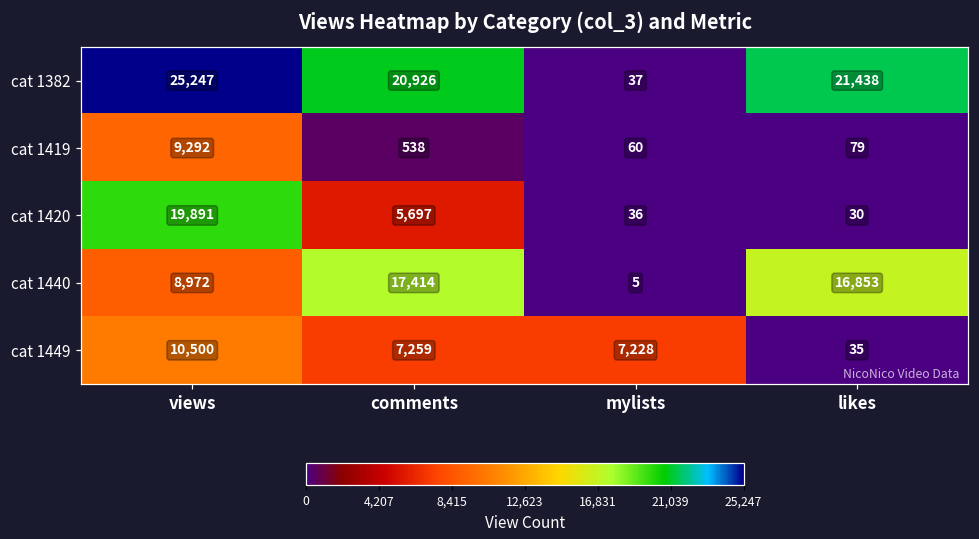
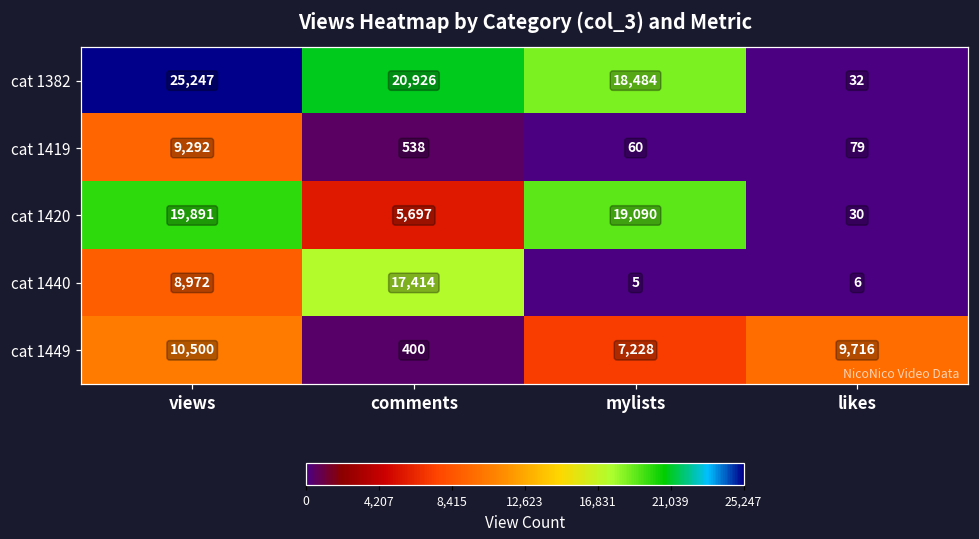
cat 1382, mylists: 37 -> 18,484
cat 1382, likes: 21,438 -> 32
cat 1420, mylists: 36 -> 19,090
cat 1440, likes: 16,853 -> 6
cat 1449, comments: 7,259 -> 400
cat 1449, likes: 35 -> 9,716
